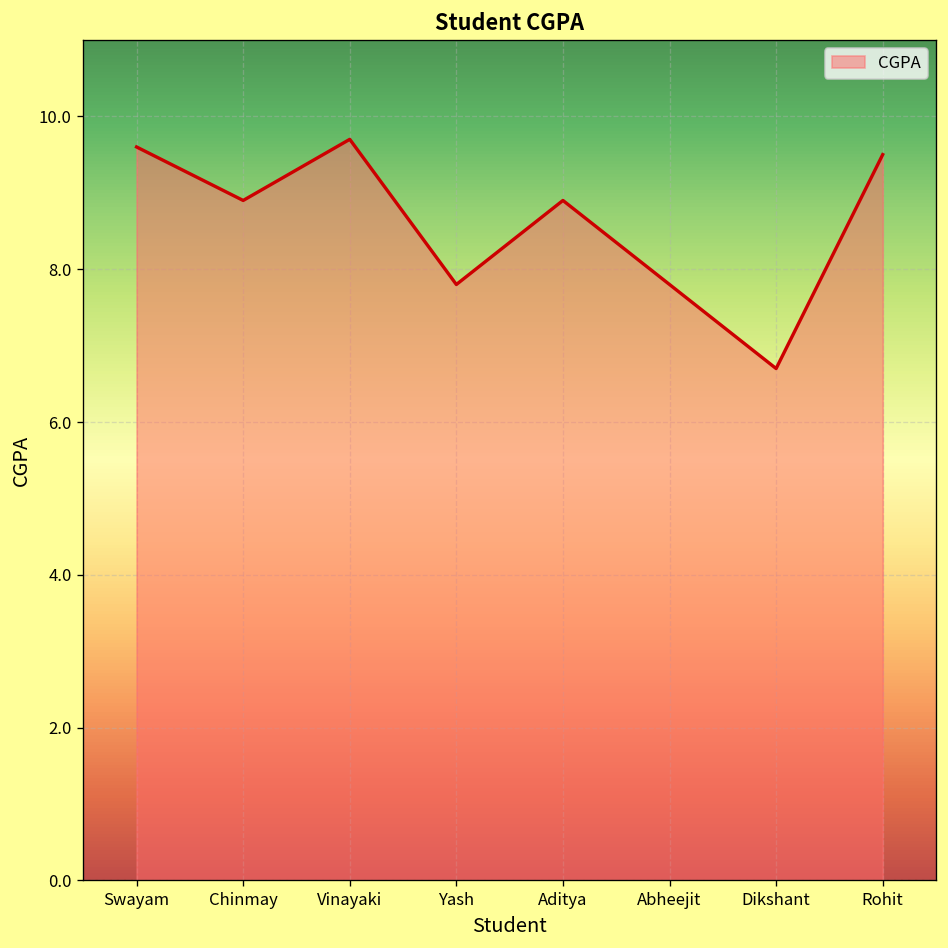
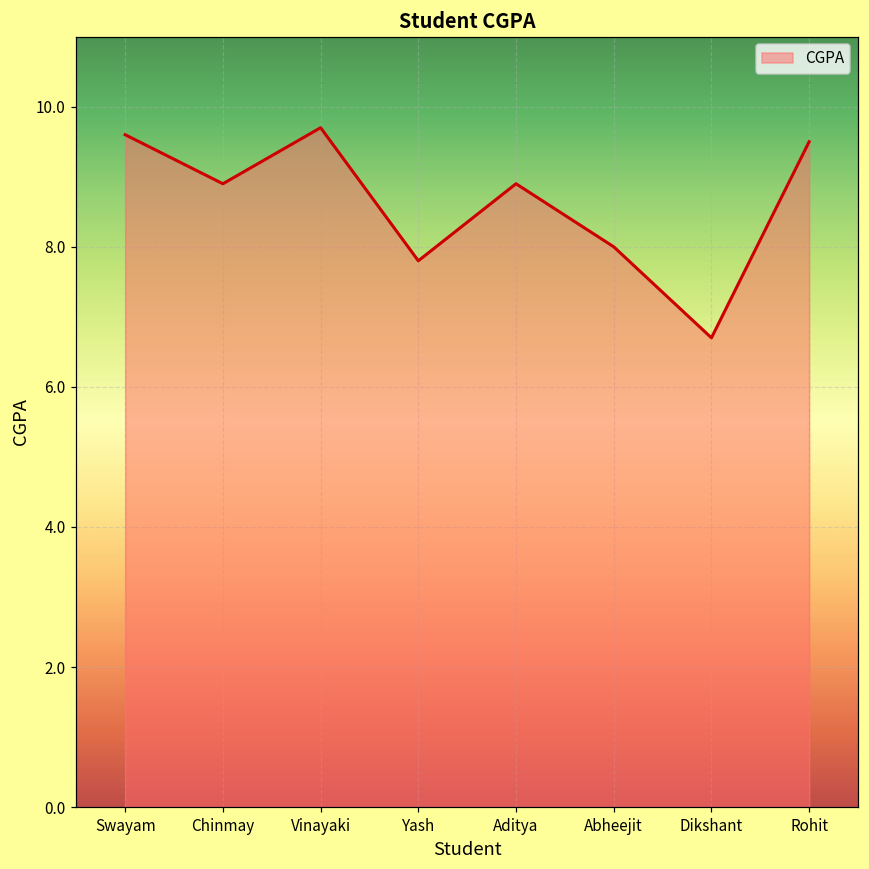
Abheejit: 7.8 -> 8.0
